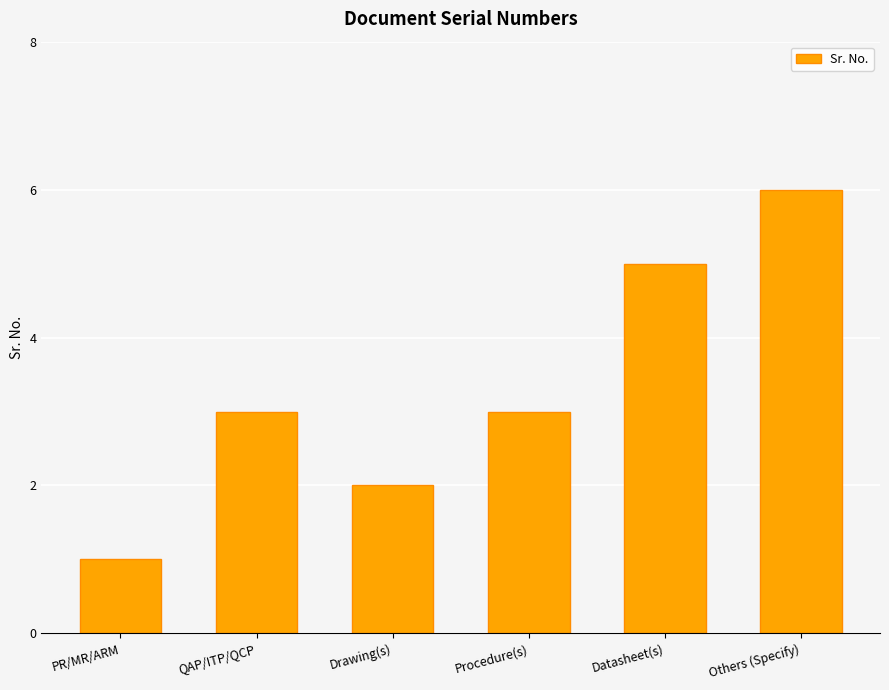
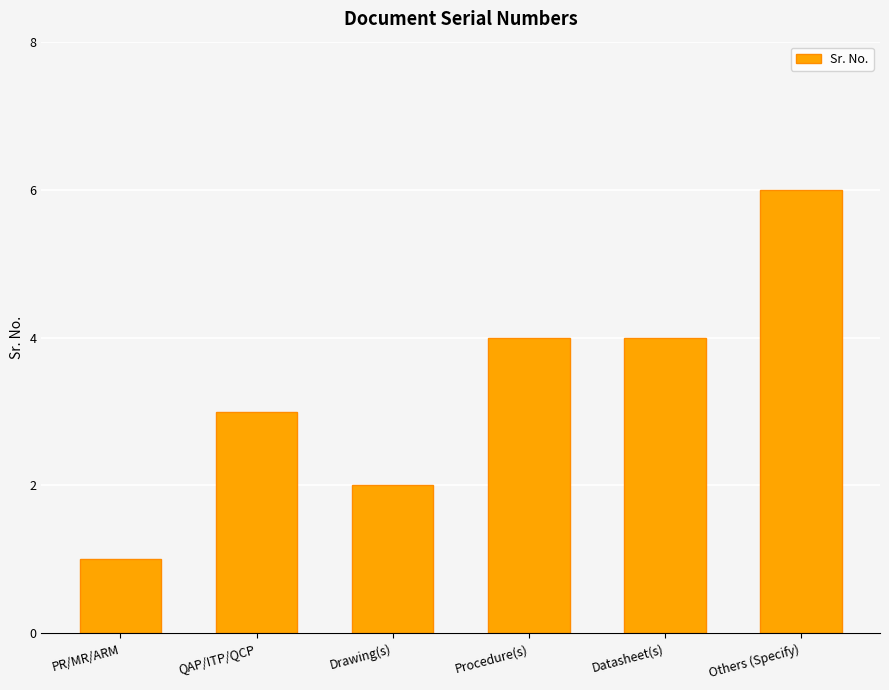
Procedure(s): 3 -> 4
Datasheet(s): 5 -> 4
